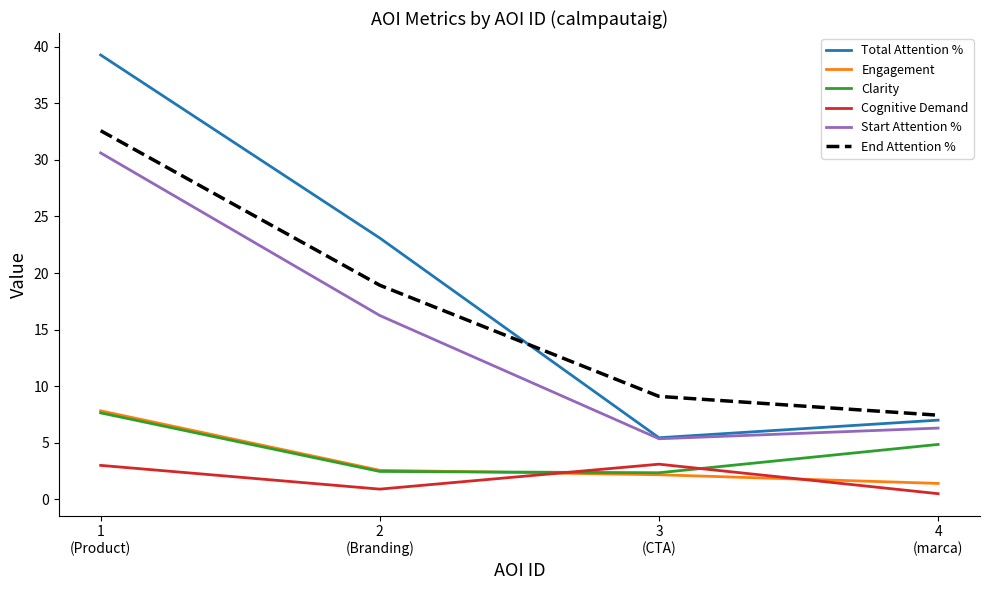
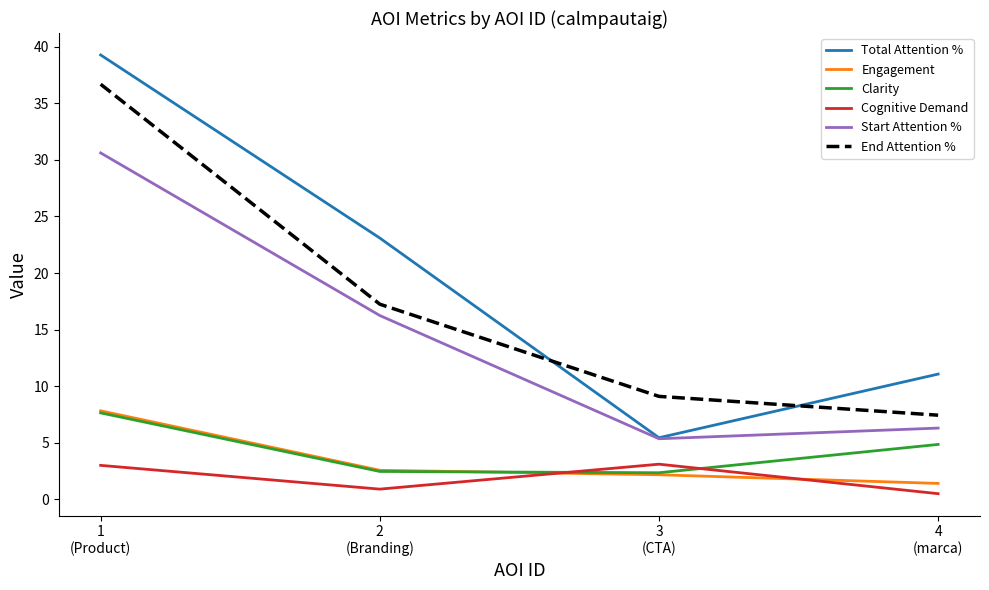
End Attention %, 1 (Product): 32.6 -> 36.7
End Attention %, 2 (Branding): 18.9 -> 17.2
Total Attention %, 4 (marca): 7.0 -> 11.1
